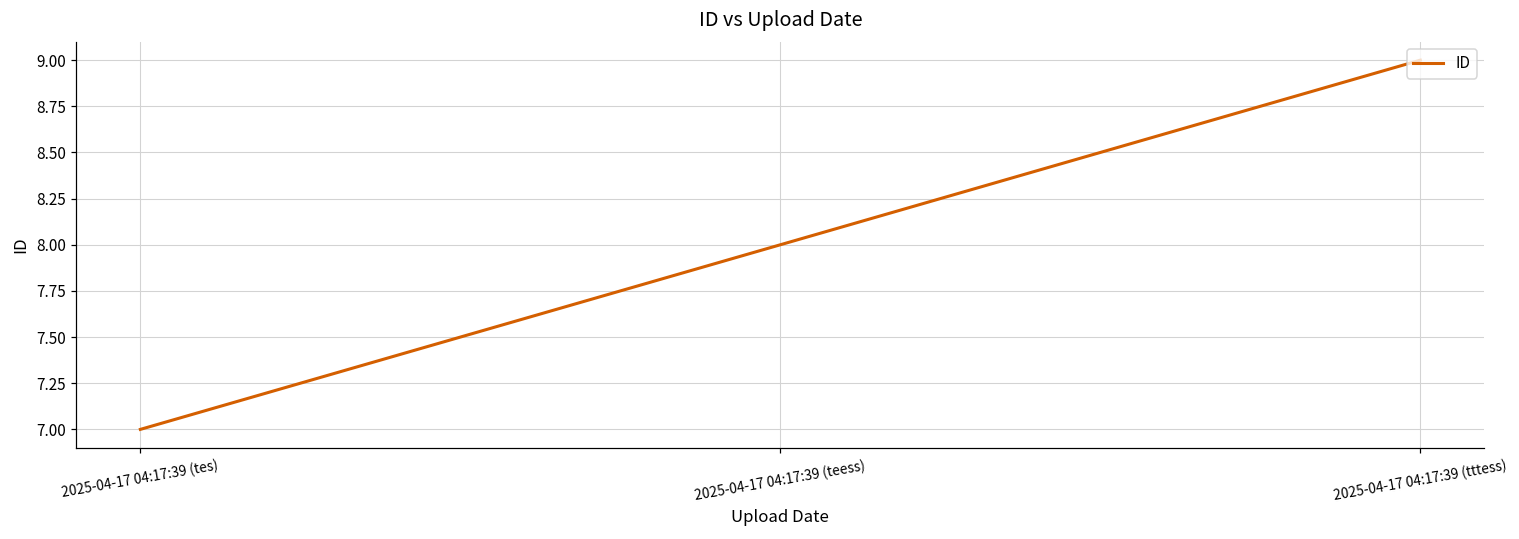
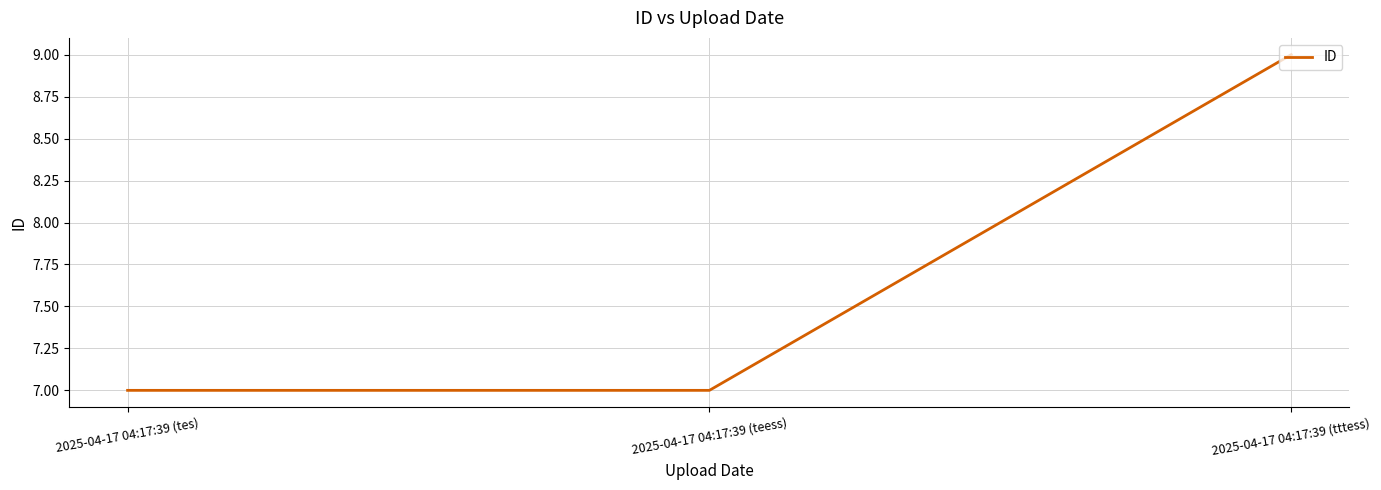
2025-04-17 04:17:39 (teess): 8 -> 7
